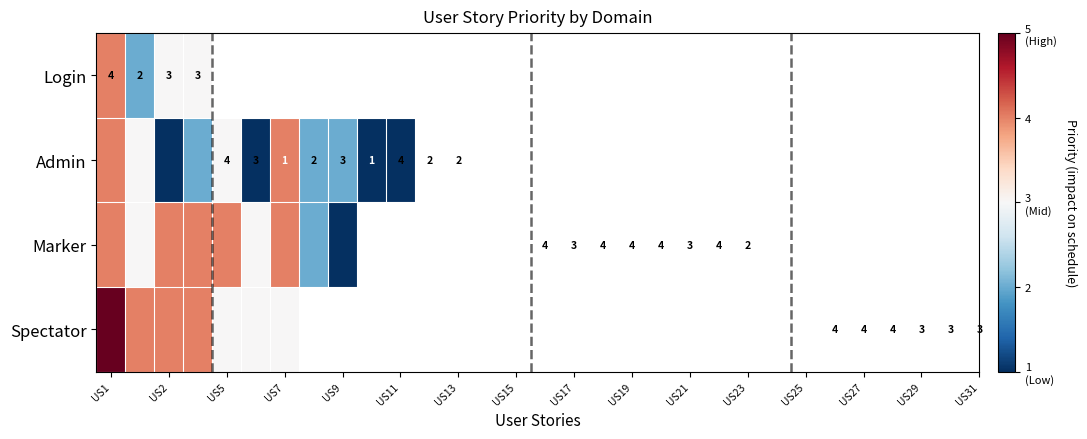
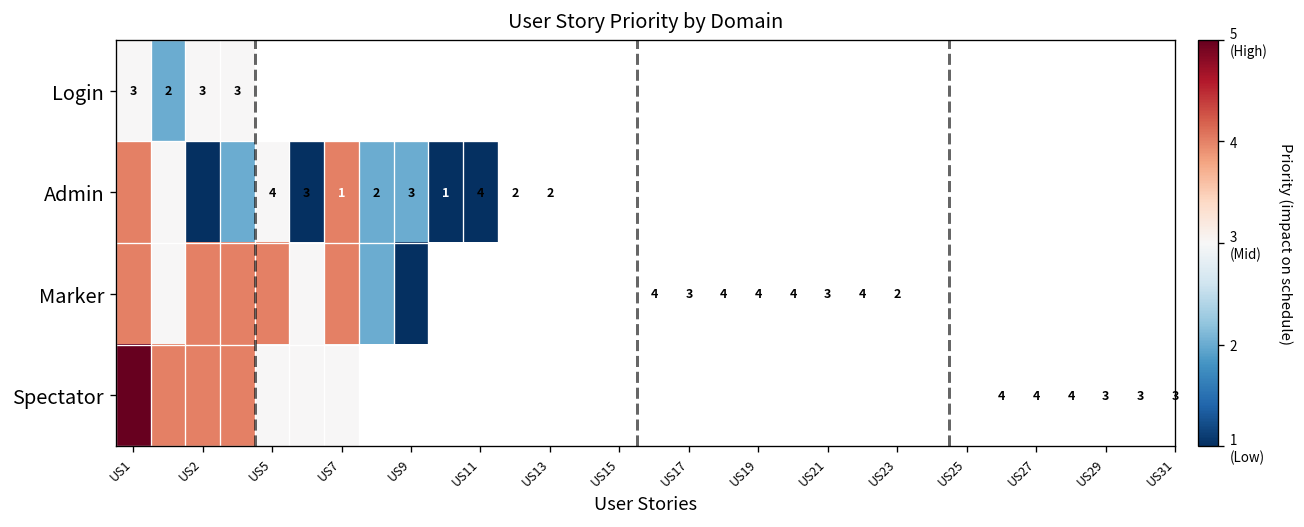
Login, US1: 4 -> 3
